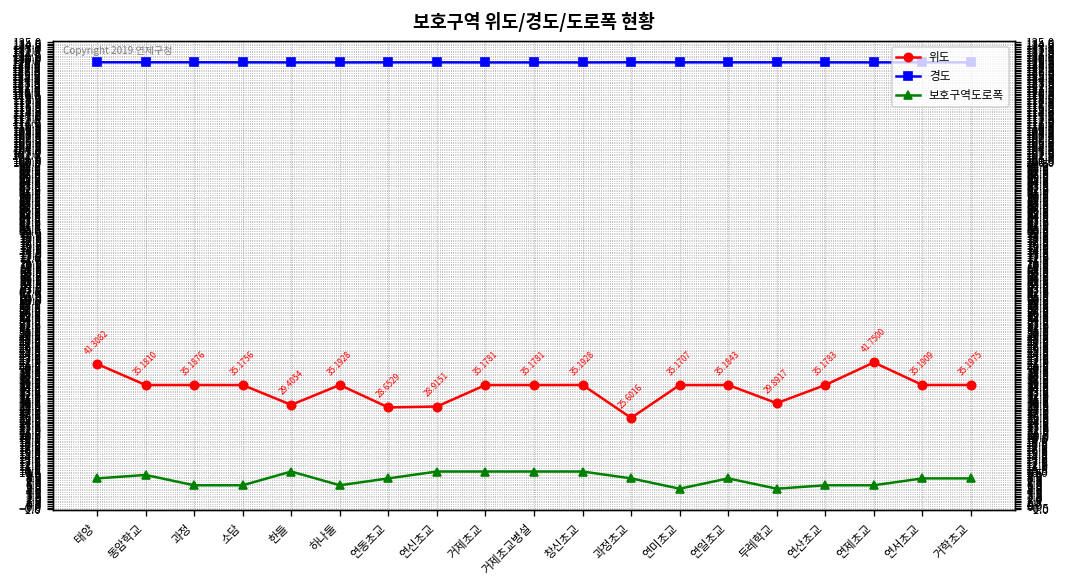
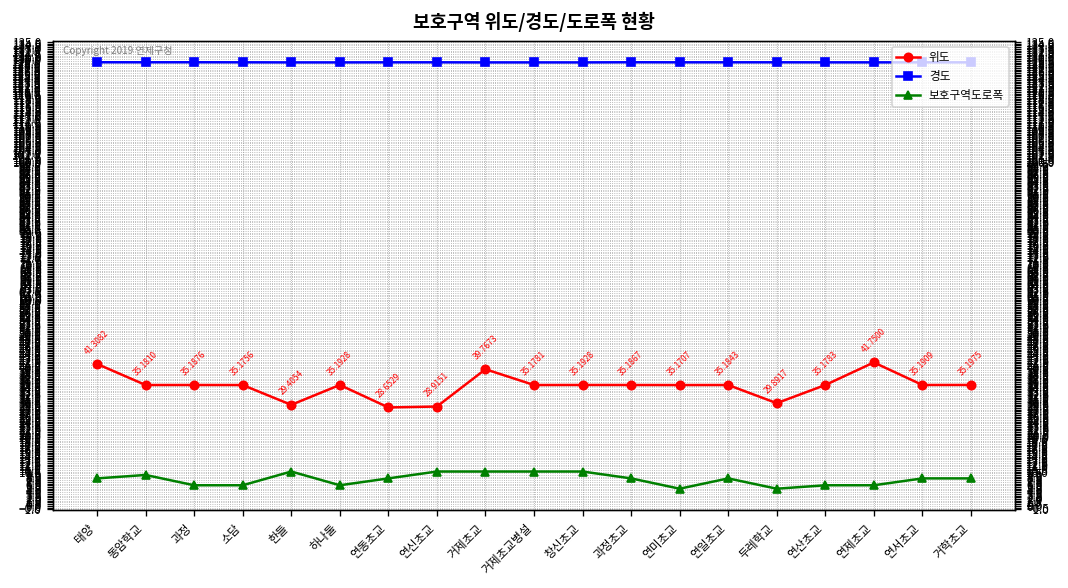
위도, 거제초교: 35.1781 -> 39.7673
위도, 과정초교: 25.6016 -> 35.1867
